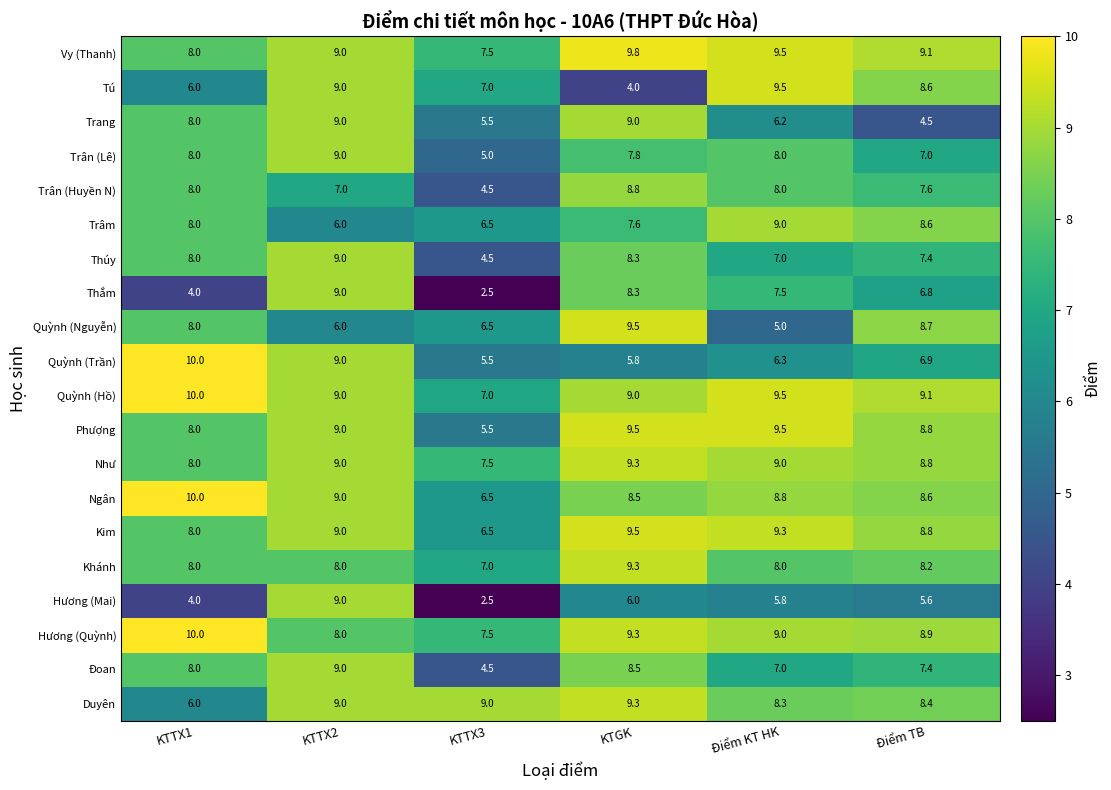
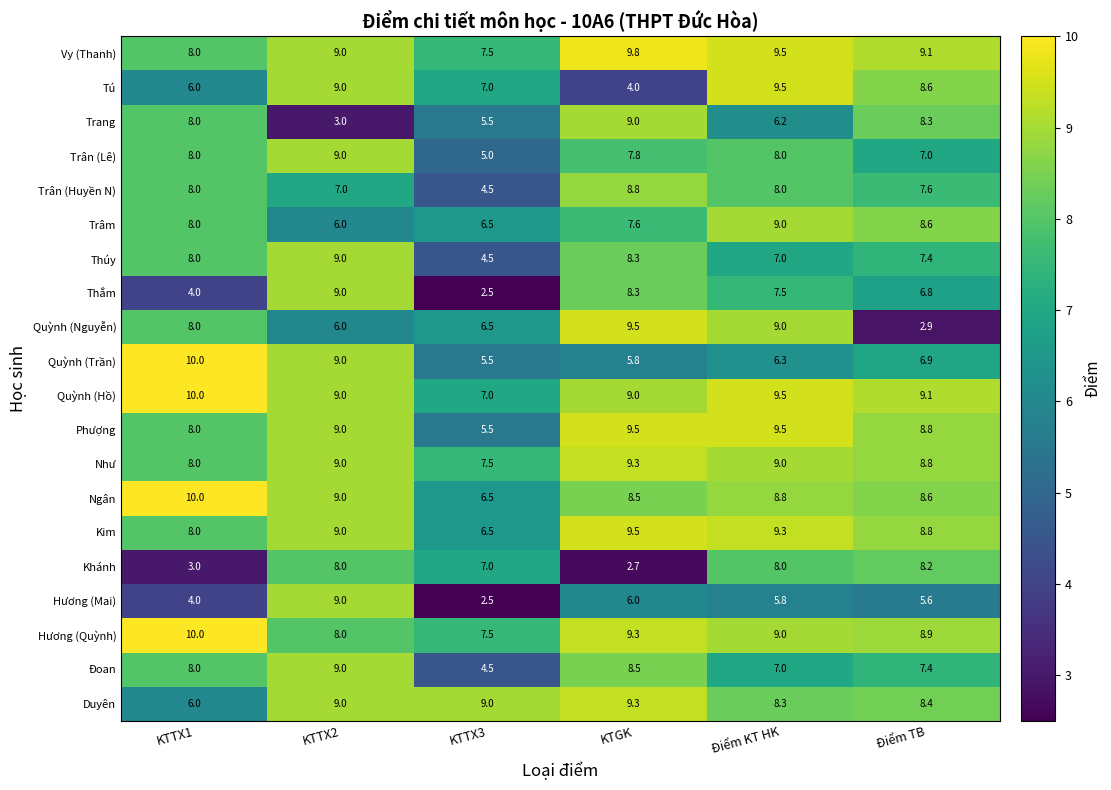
Trang, KTTX2: 9.0 -> 3.0
Trang, Điểm TB: 4.5 -> 8.3
Quỳnh (Nguyễn), Điểm KT HK: 5.0 -> 9.0
Quỳnh (Nguyễn), Điểm TB: 8.7 -> 2.9
Khánh, KTTX1: 8.0 -> 3.0
Khánh, KTGK: 9.3 -> 2.7
